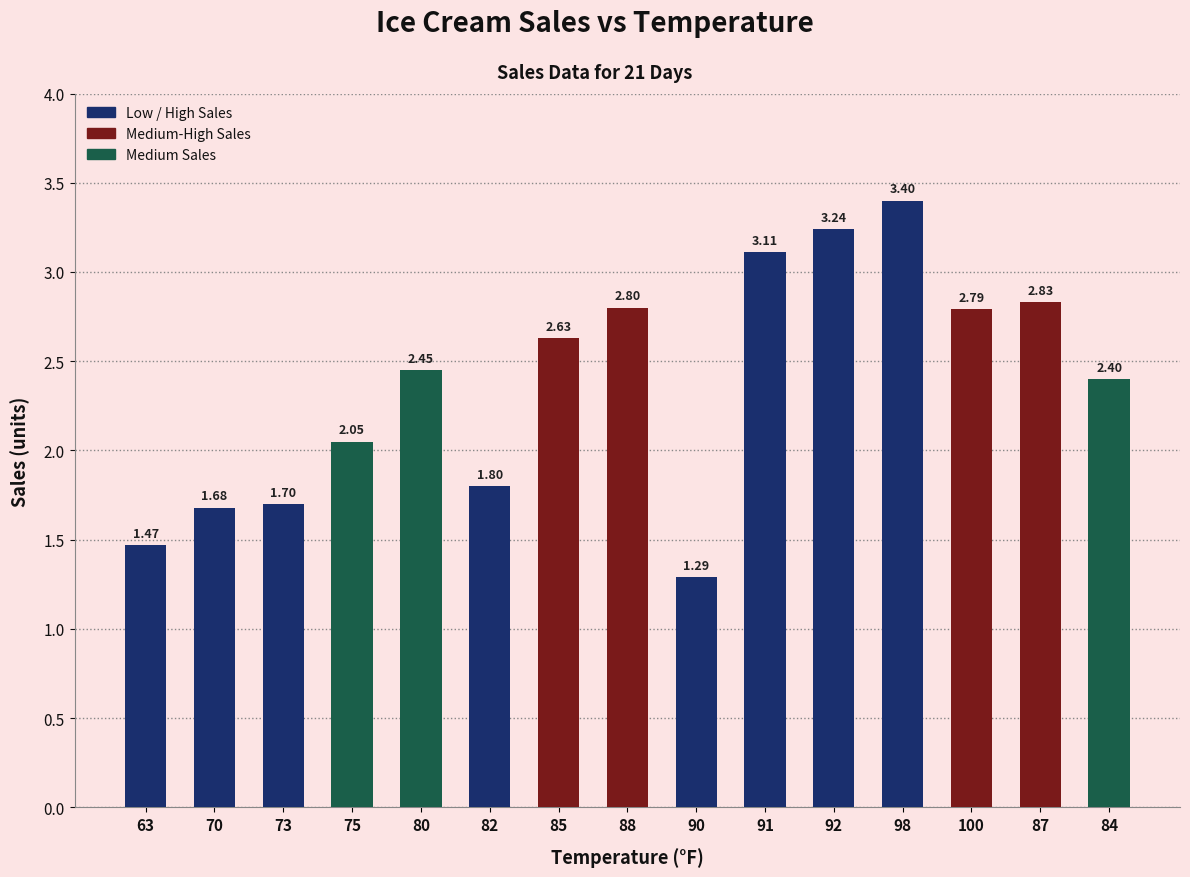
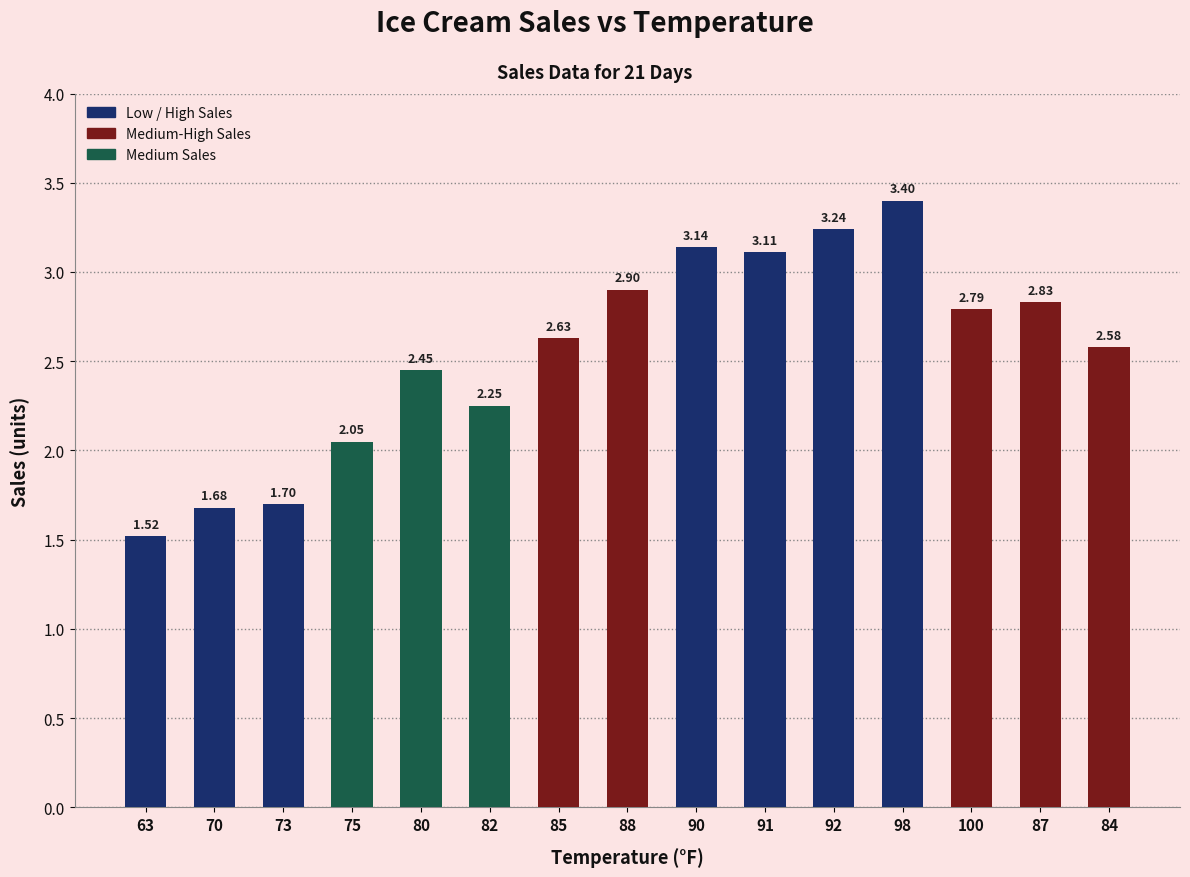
63: 1.47 -> 1.52
82: 1.80 -> 2.25
88: 2.80 -> 2.90
90: 1.29 -> 3.14
84: 2.40 -> 2.58
